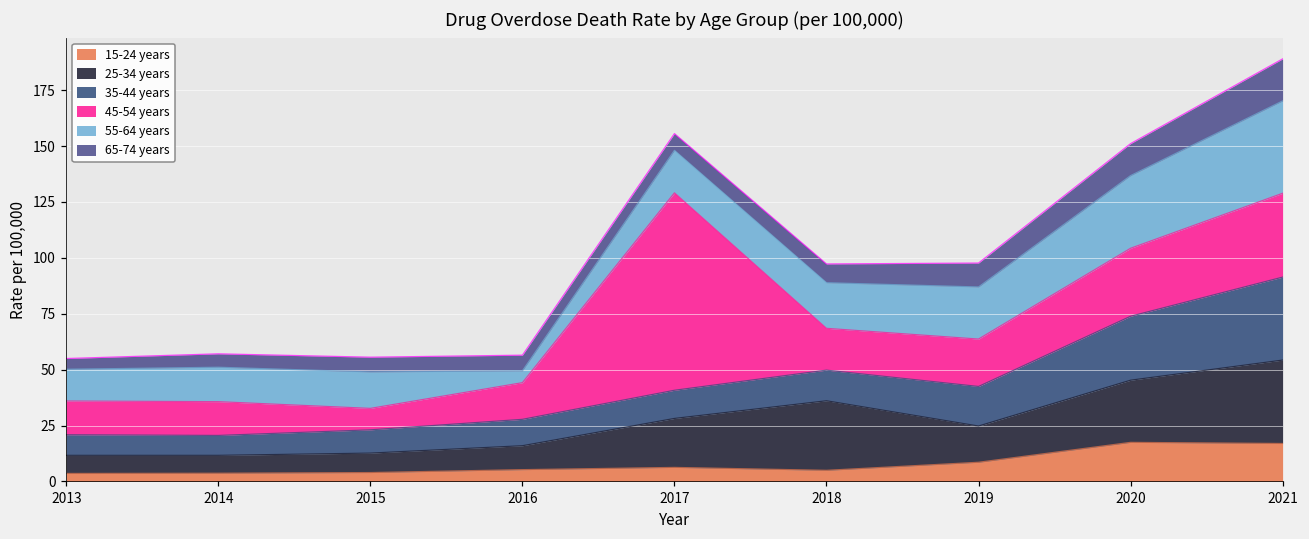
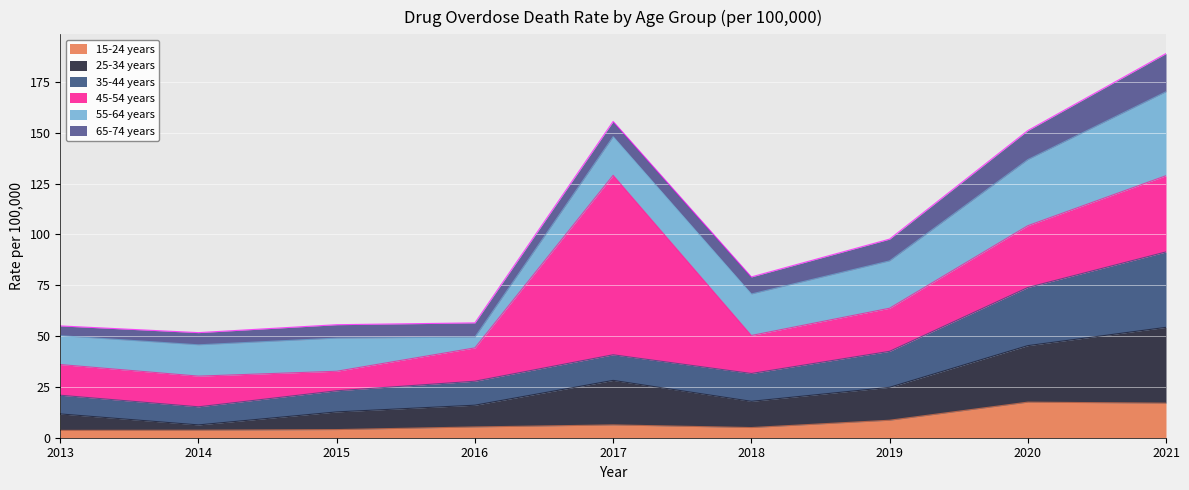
25-34 years, 2014: 8 -> 3
25-34 years, 2018: 31 -> 13
